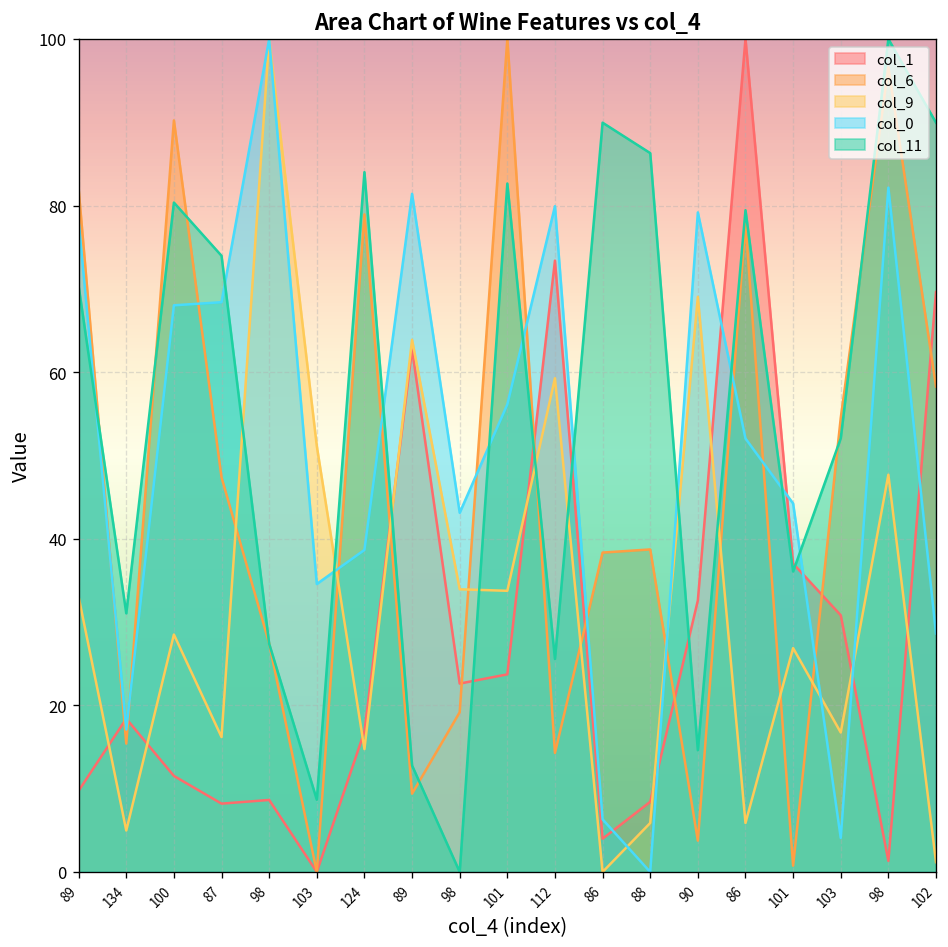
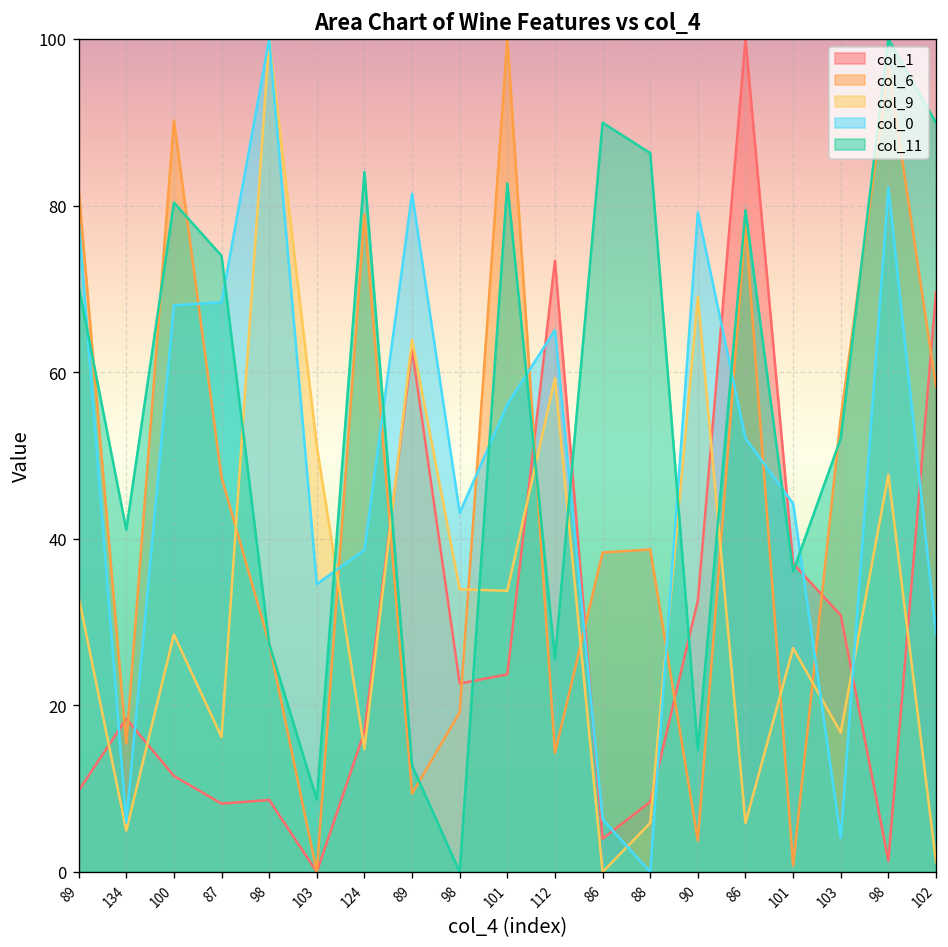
col_0, 134: 17 -> 6
col_11, 134: 31 -> 41
col_0, 112: 80 -> 65
